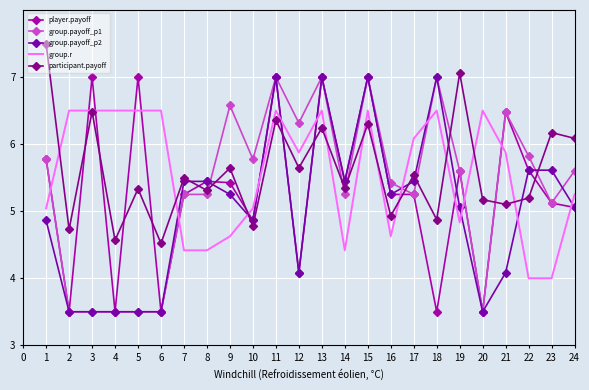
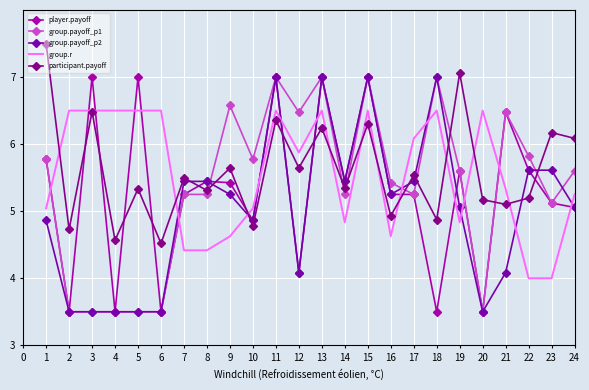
group.payoff_p1, 12: 6.3 -> 6.5
group.r, 14: 4.4 -> 4.8
group.r, 21: 5.9 -> 5.3
